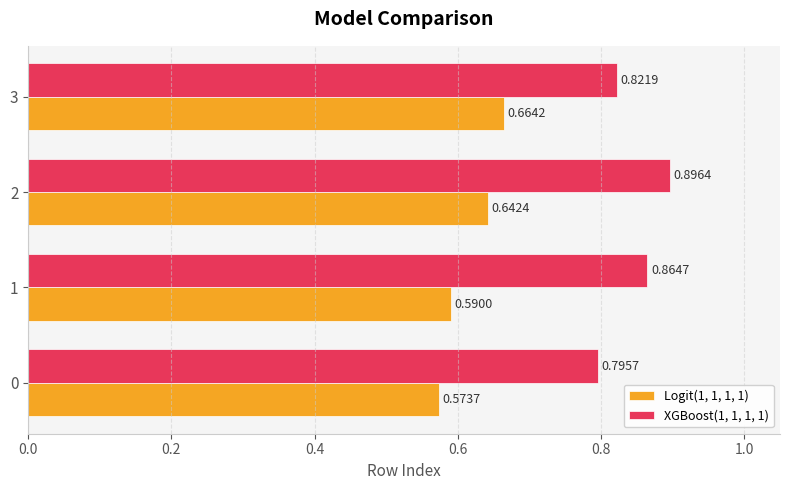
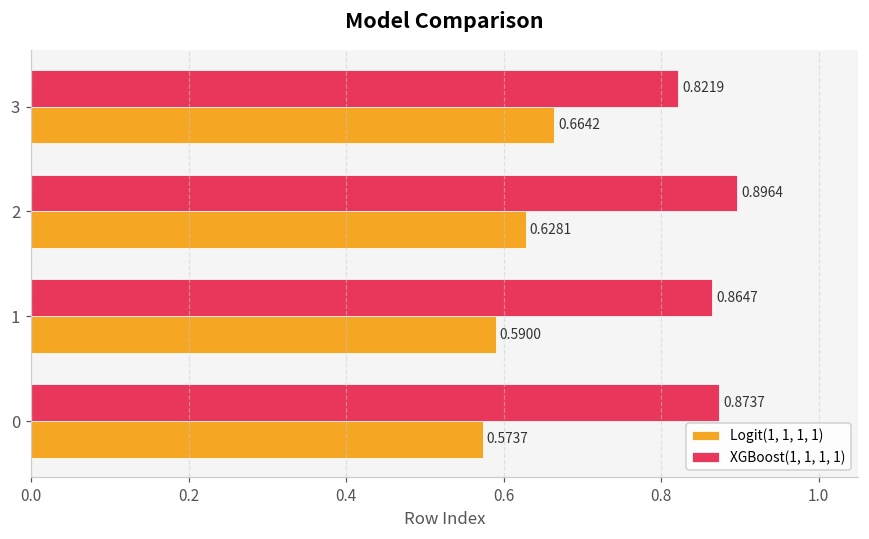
Logit(1, 1, 1, 1), 2: 0.6424 -> 0.6281
XGBoost(1, 1, 1, 1), 0: 0.7957 -> 0.8737
